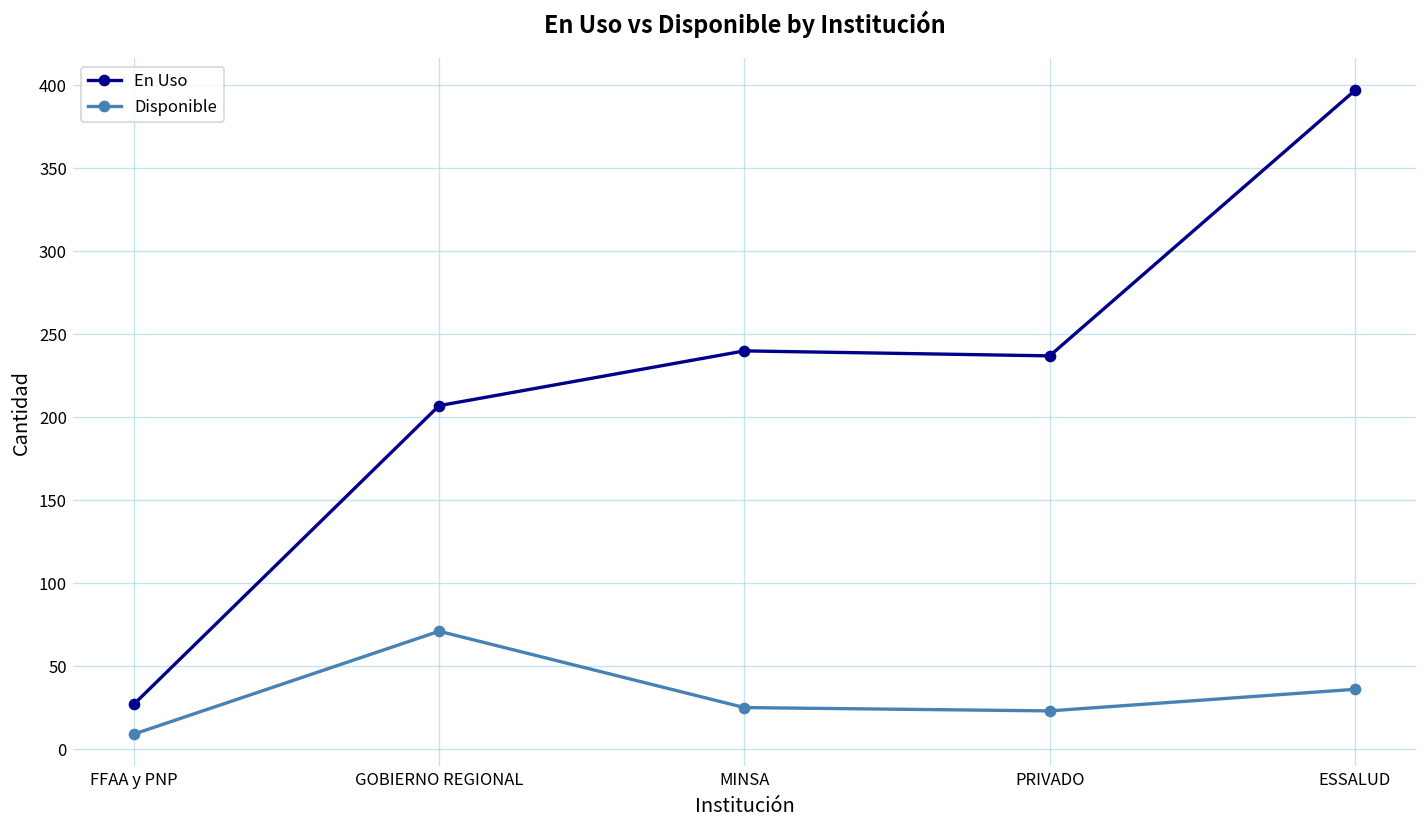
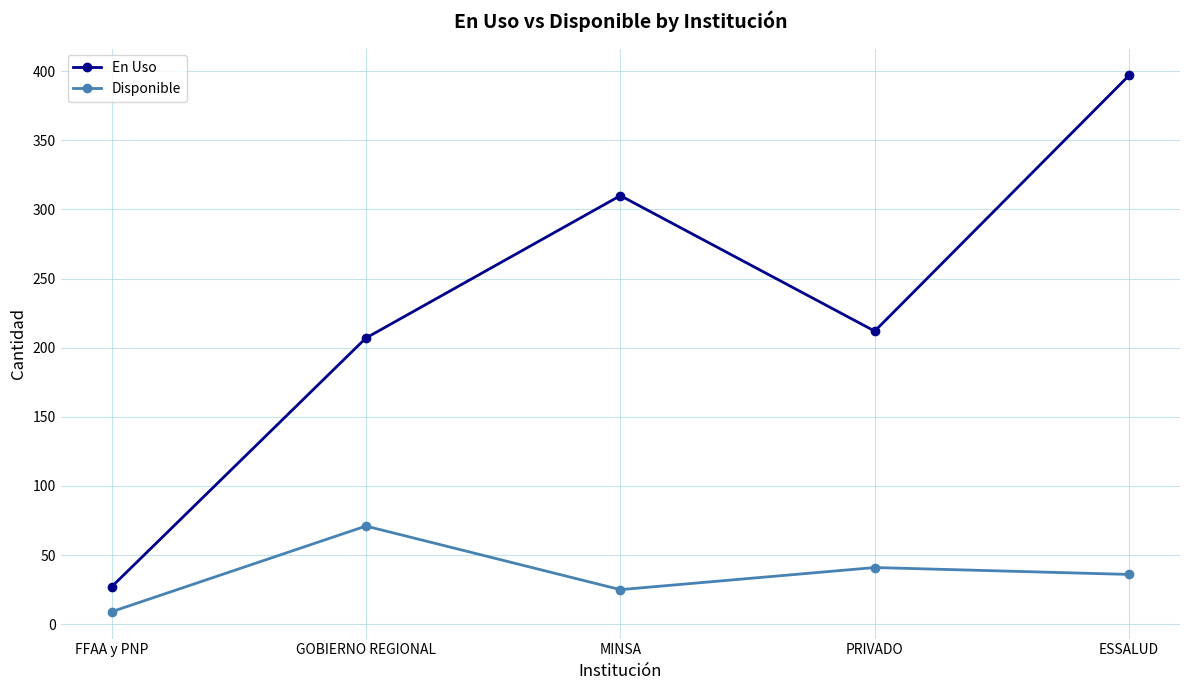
En Uso, MINSA: 240 -> 310
En Uso, PRIVADO: 237 -> 212
Disponible, PRIVADO: 23 -> 41
